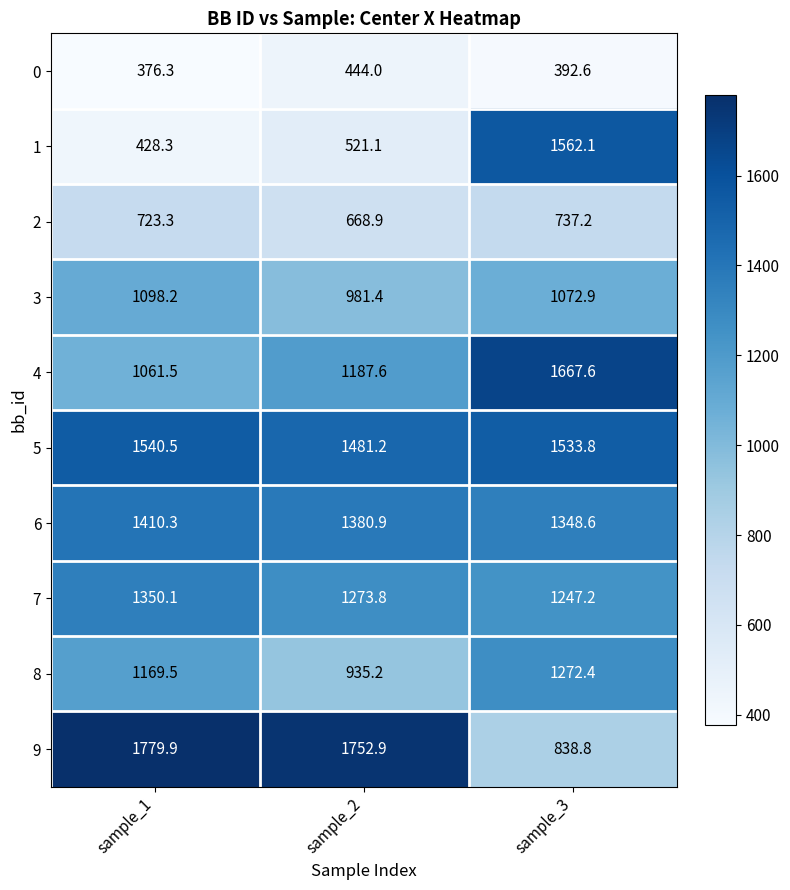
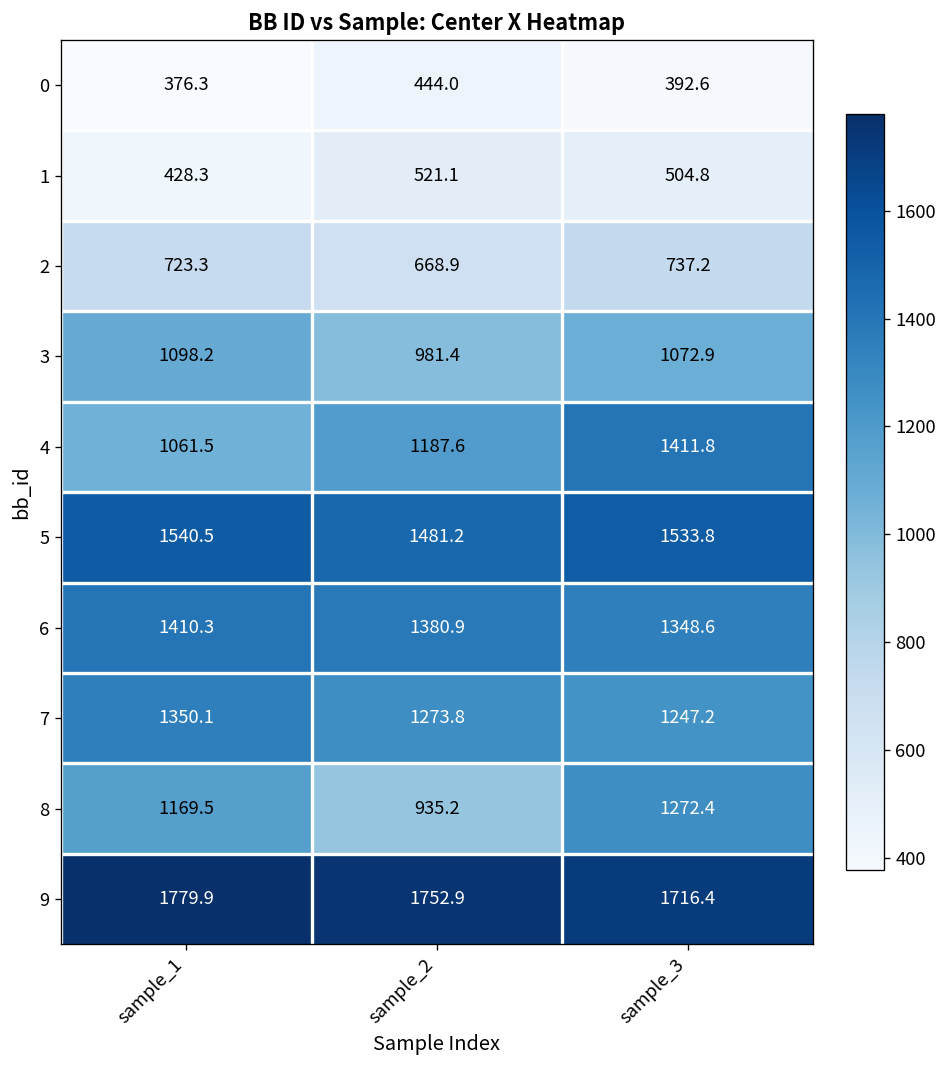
1, sample_3: 1562.1 -> 504.8
4, sample_3: 1667.6 -> 1411.8
9, sample_3: 838.8 -> 1716.4
